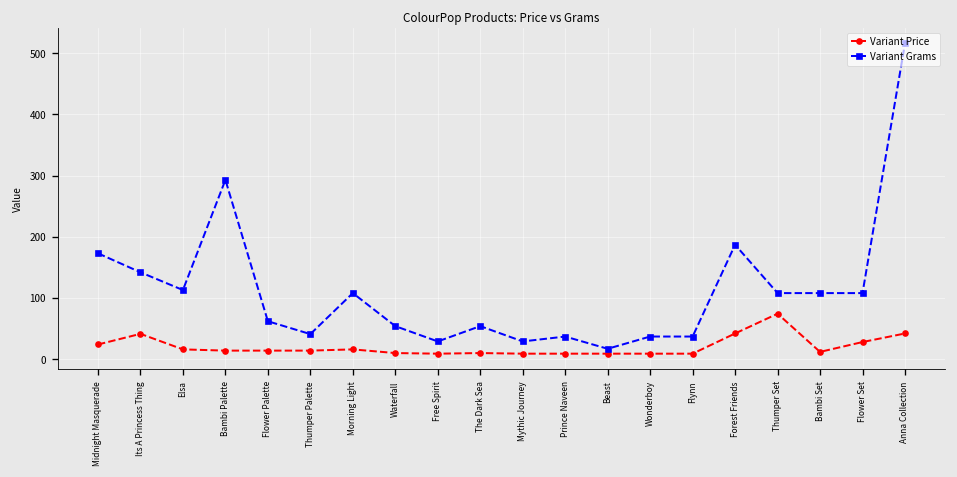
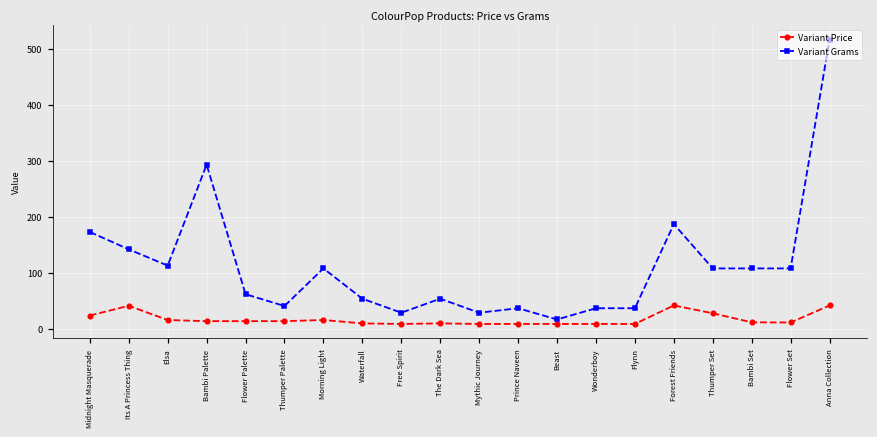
Variant Price, Thumper Set: 70 -> 30
Variant Price, Flower Set: 30 -> 10
